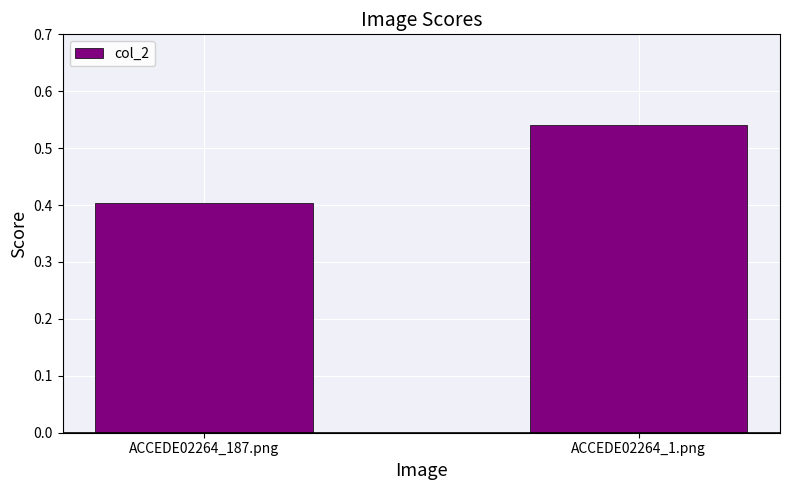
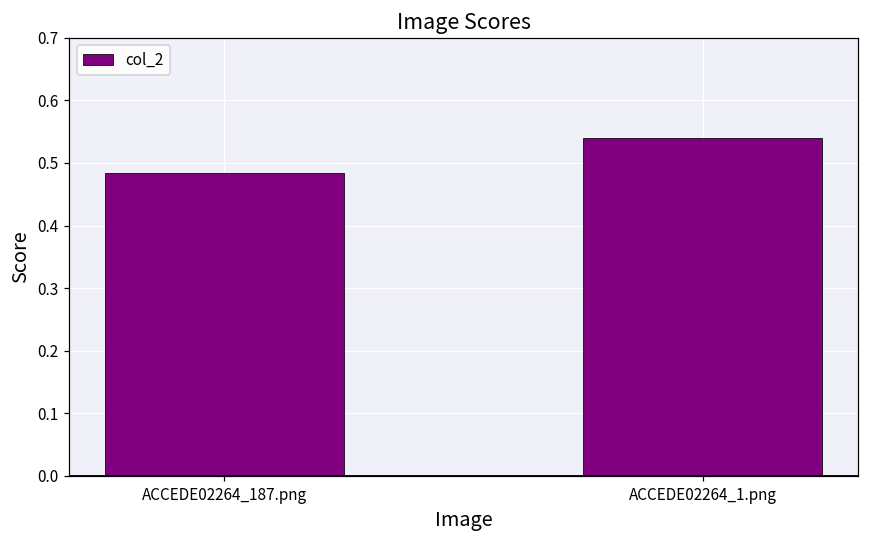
ACCEDE02264_187.png: 0.40 -> 0.48
